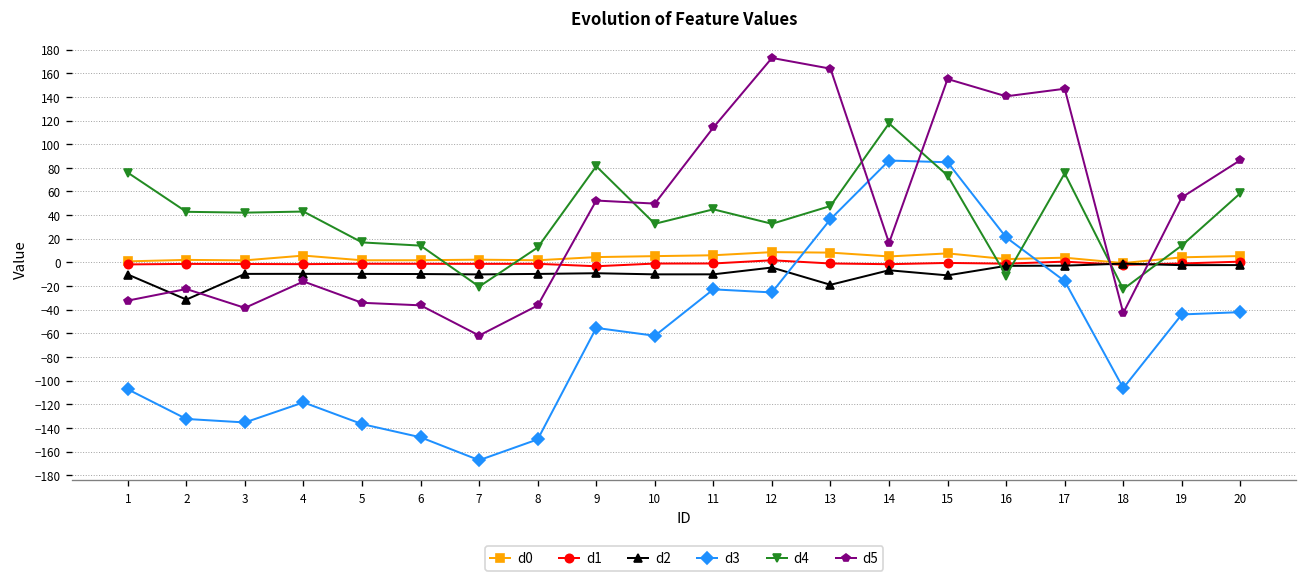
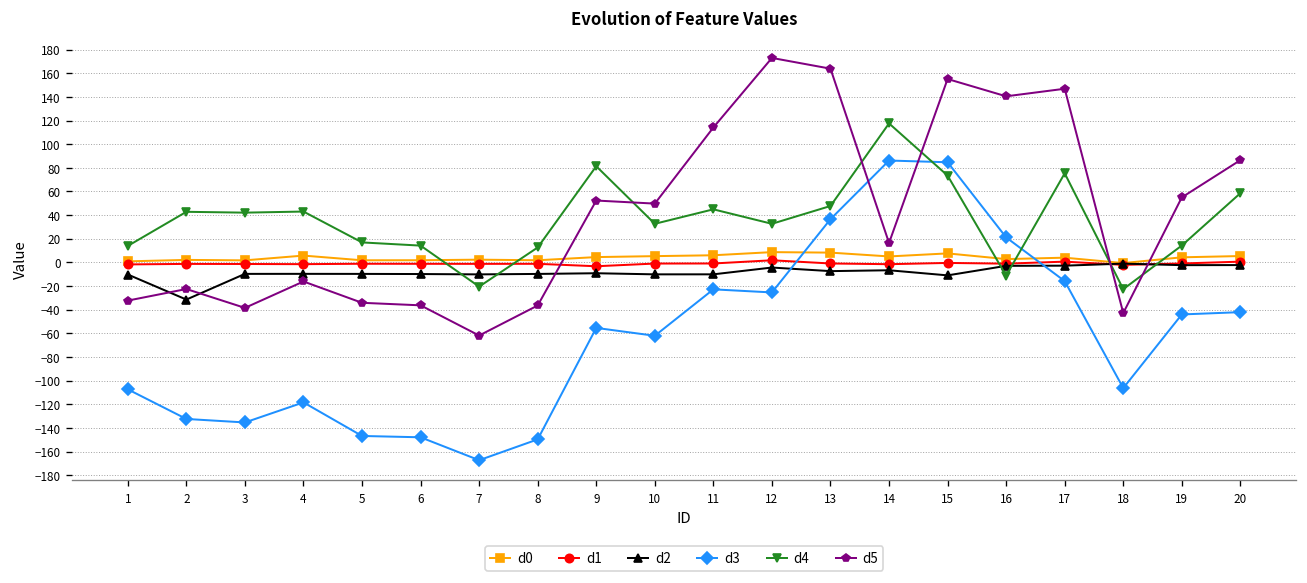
d4, 1: 80 -> 10
d3, 5: -140 -> -150
d2, 13: -20 -> -10
